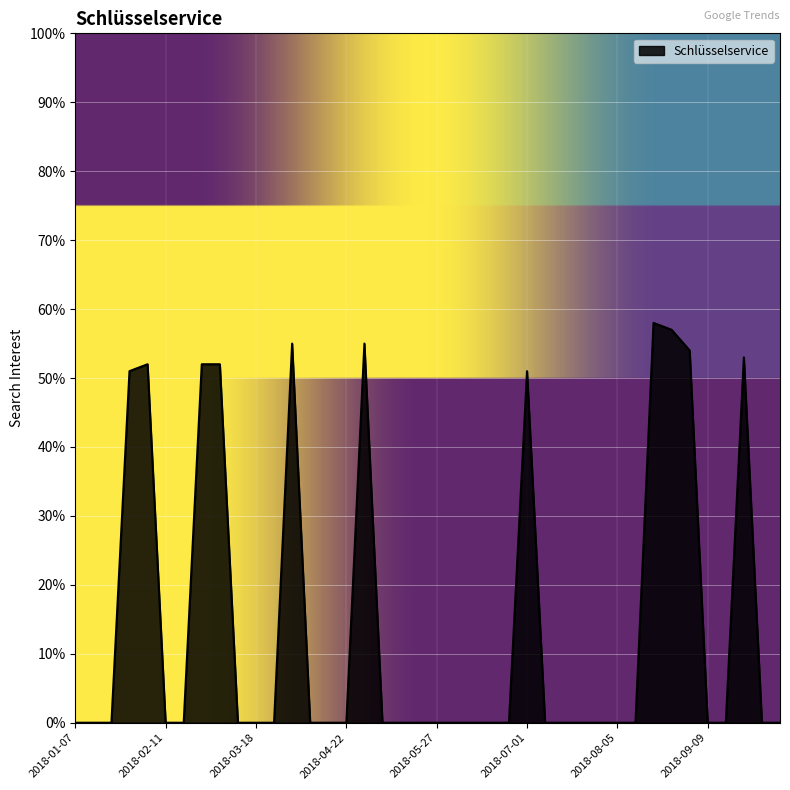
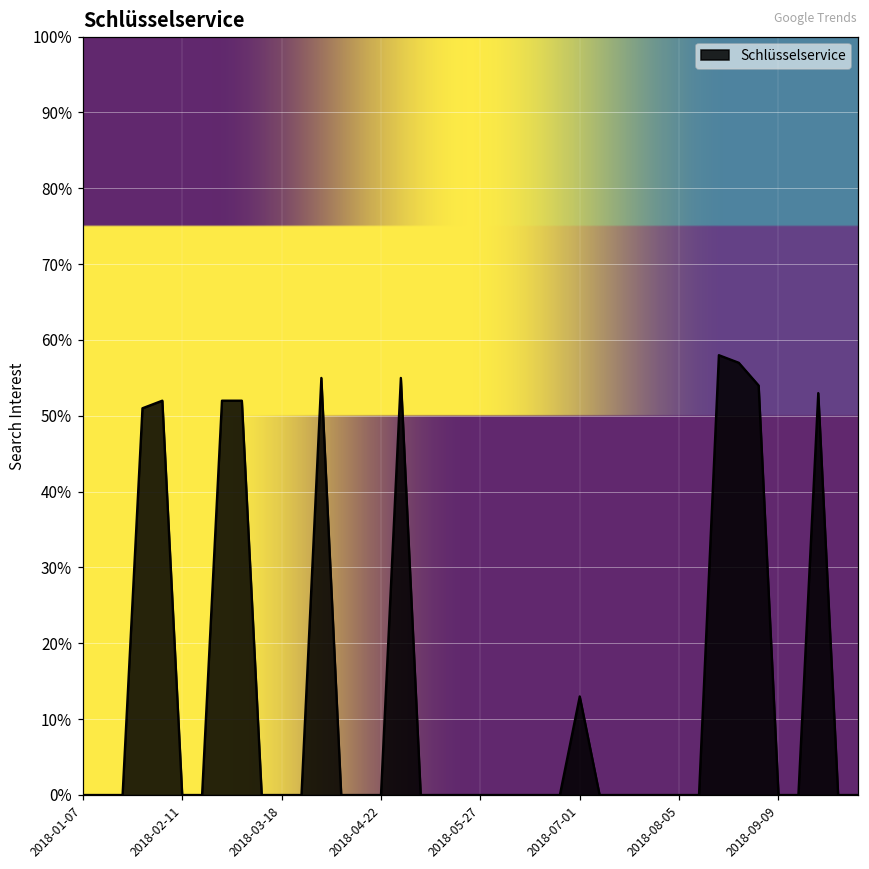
2018-07-01: 51% -> 13%
